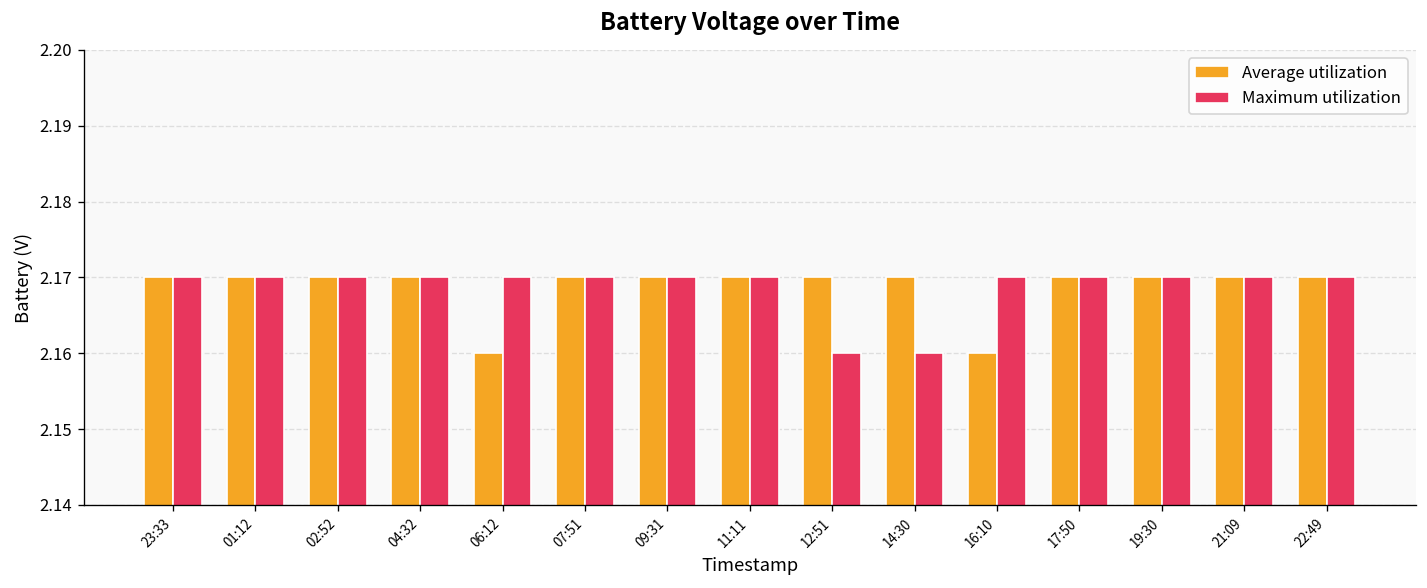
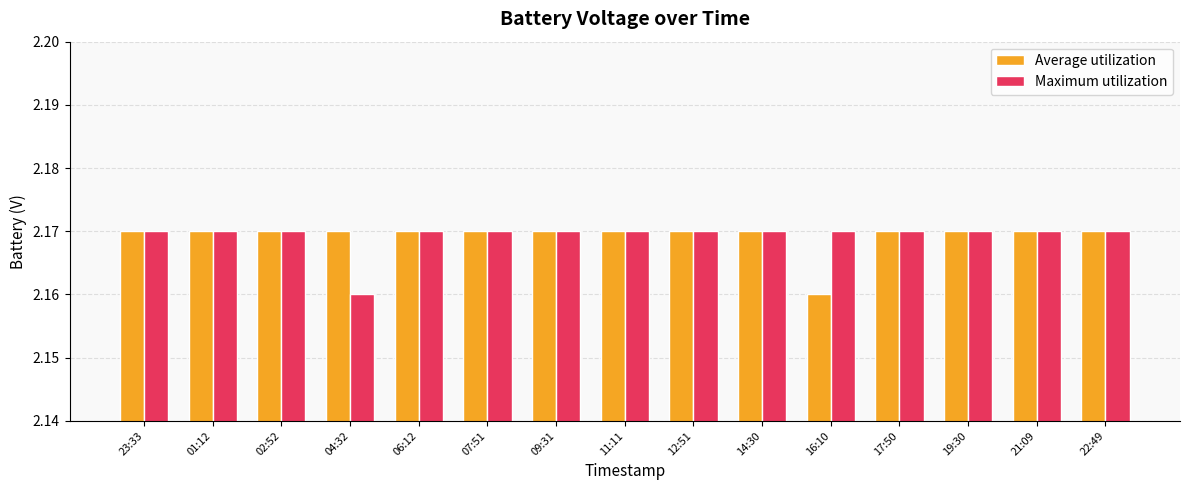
Maximum utilization, 04:32: 2.17 -> 2.16
Average utilization, 06:12: 2.16 -> 2.17
Maximum utilization, 12:51: 2.16 -> 2.17
Maximum utilization, 14:30: 2.16 -> 2.17
